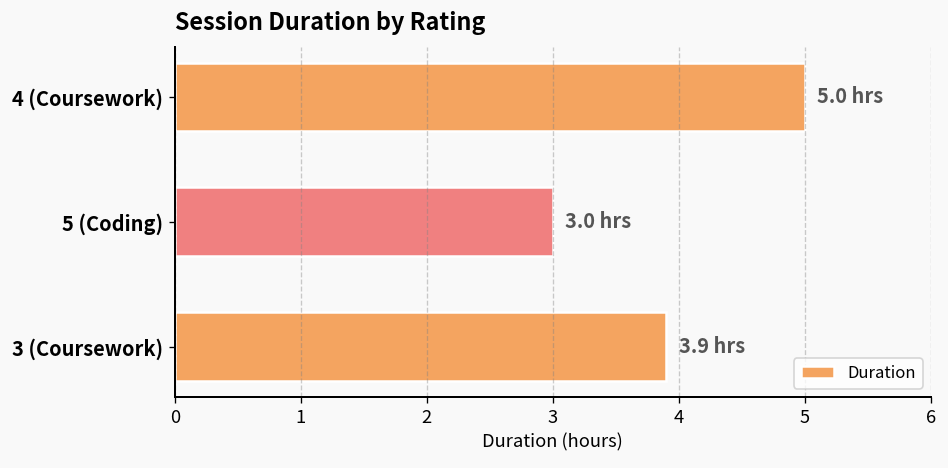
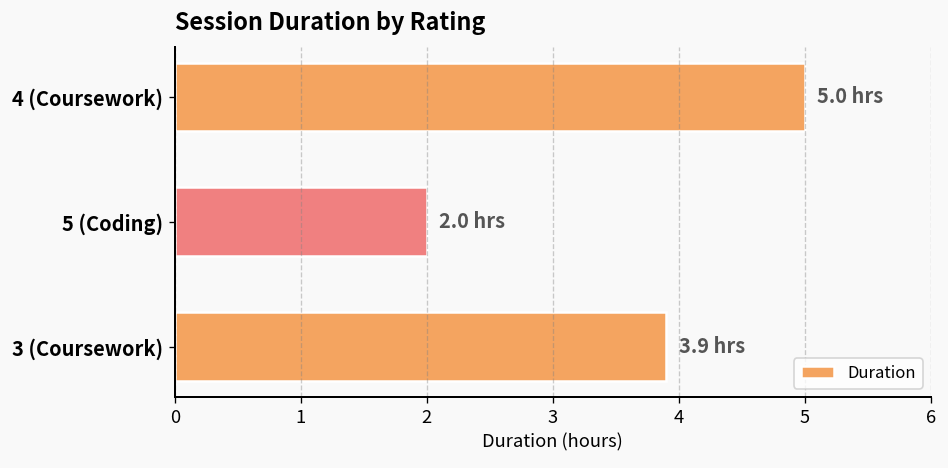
5 (Coding): 3.0 -> 2.0
